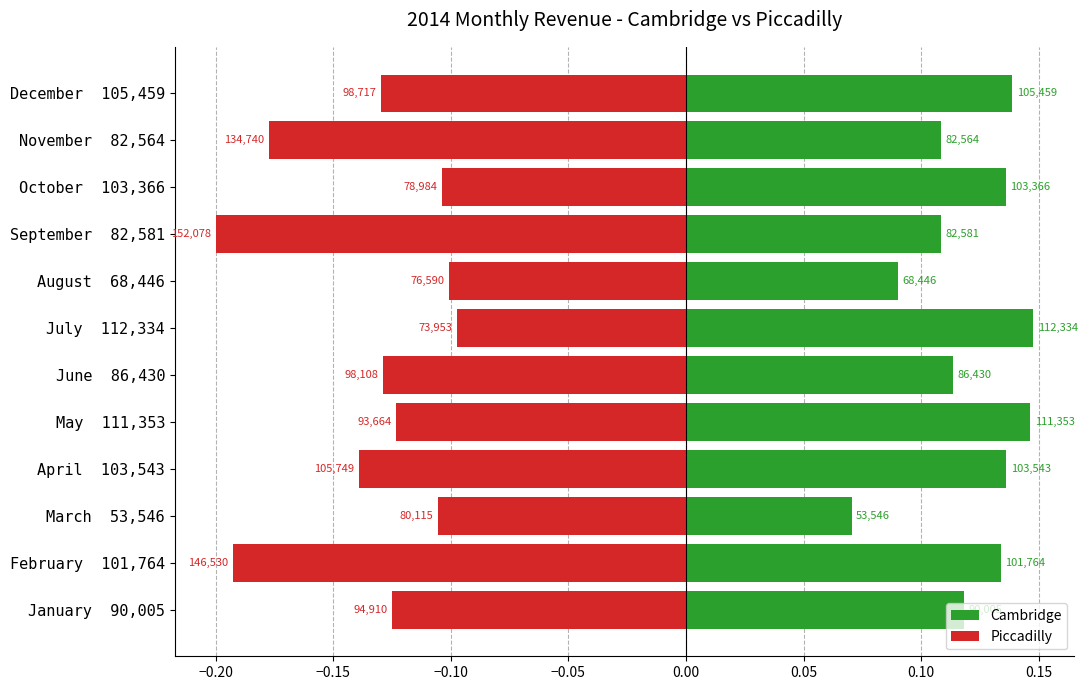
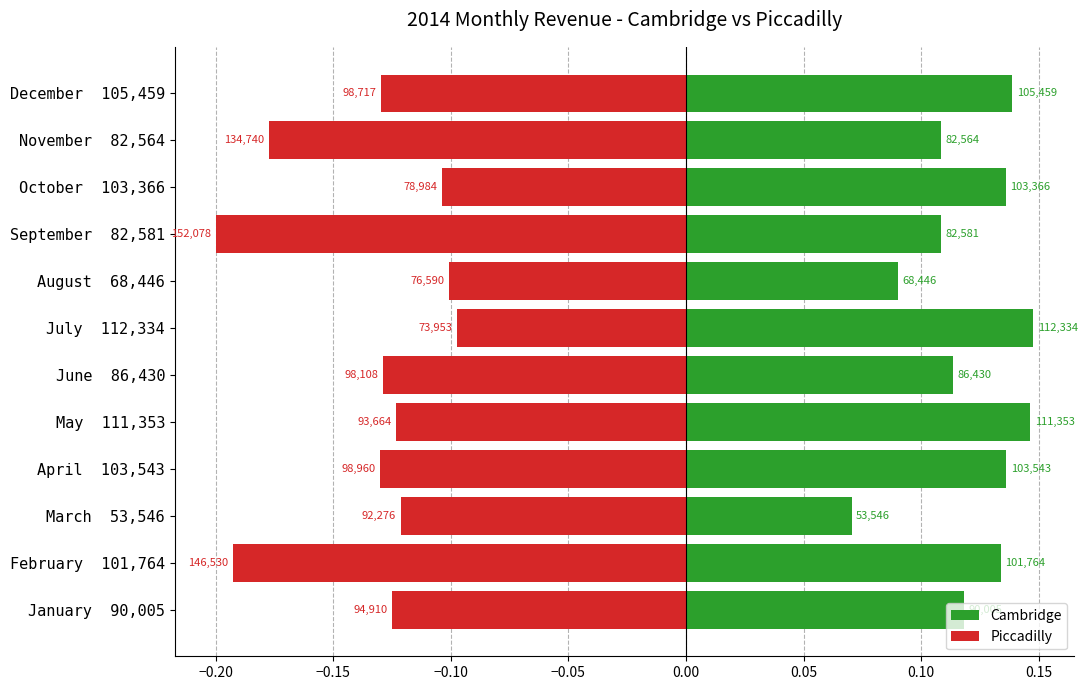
Piccadilly, April 103,543: 105,749 -> 98,960
Piccadilly, March 53,546: 80,115 -> 92,276
